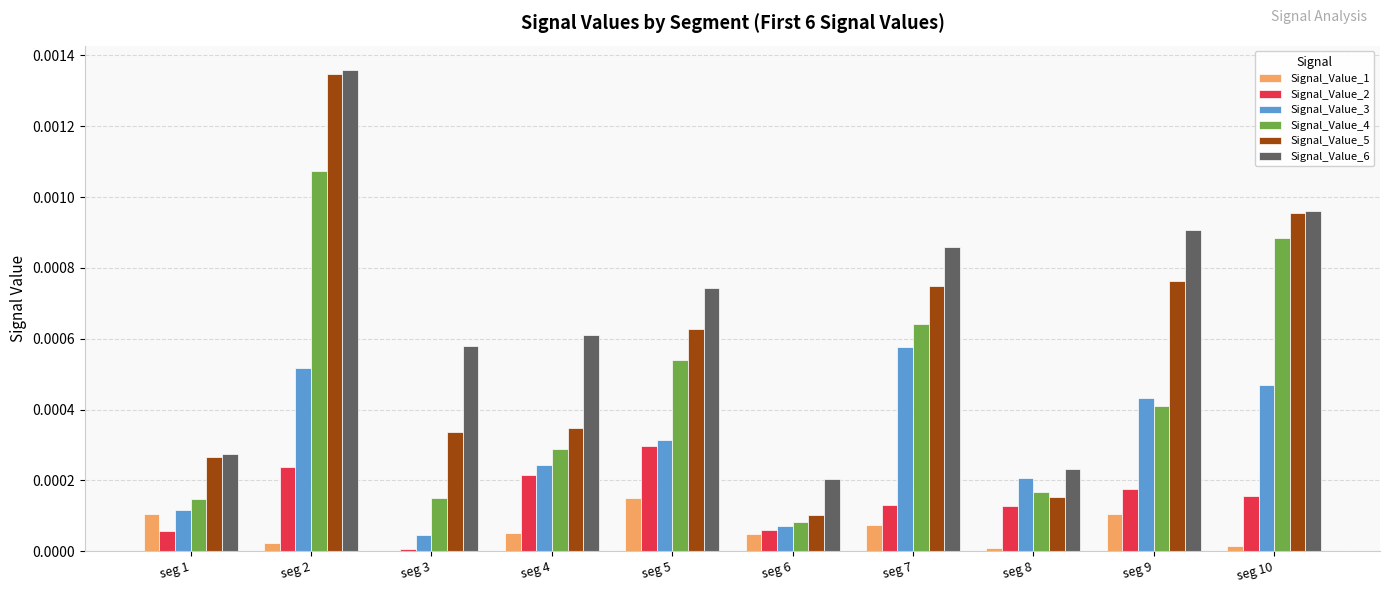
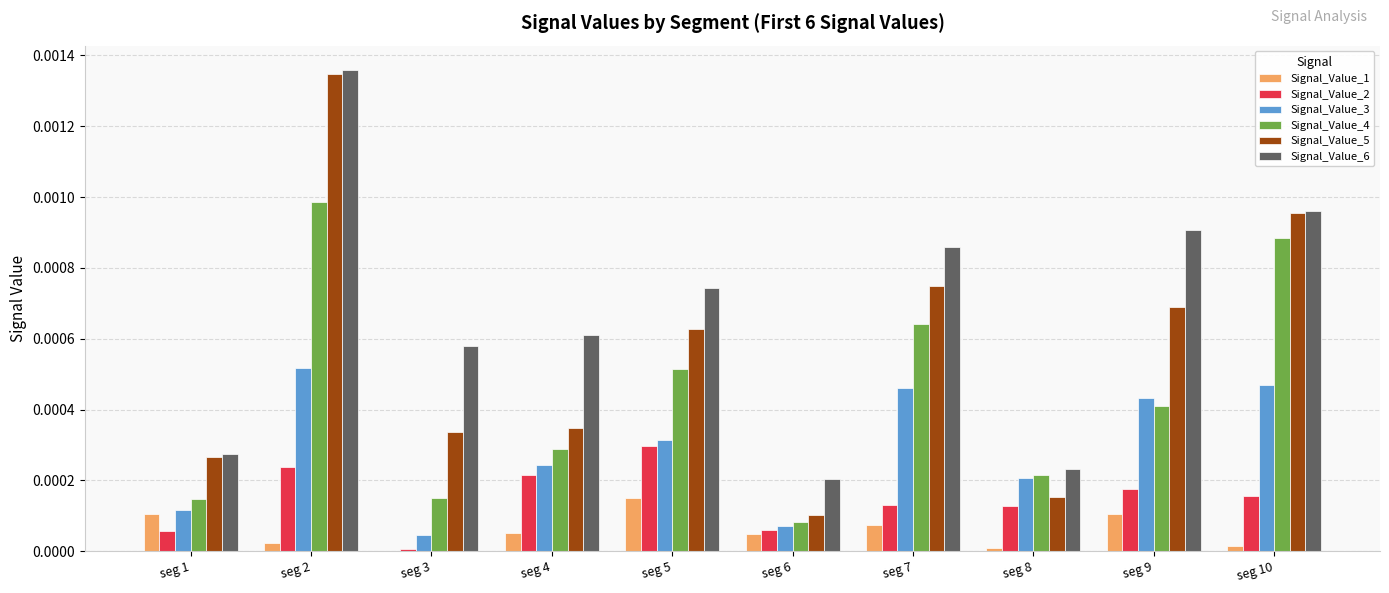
Signal_Value_4, seg 2: 0.00107 -> 0.00099
Signal_Value_4, seg 5: 0.00054 -> 0.00051
Signal_Value_3, seg 7: 0.00058 -> 0.00046
Signal_Value_4, seg 8: 0.00017 -> 0.00021
Signal_Value_5, seg 9: 0.00076 -> 0.00069
